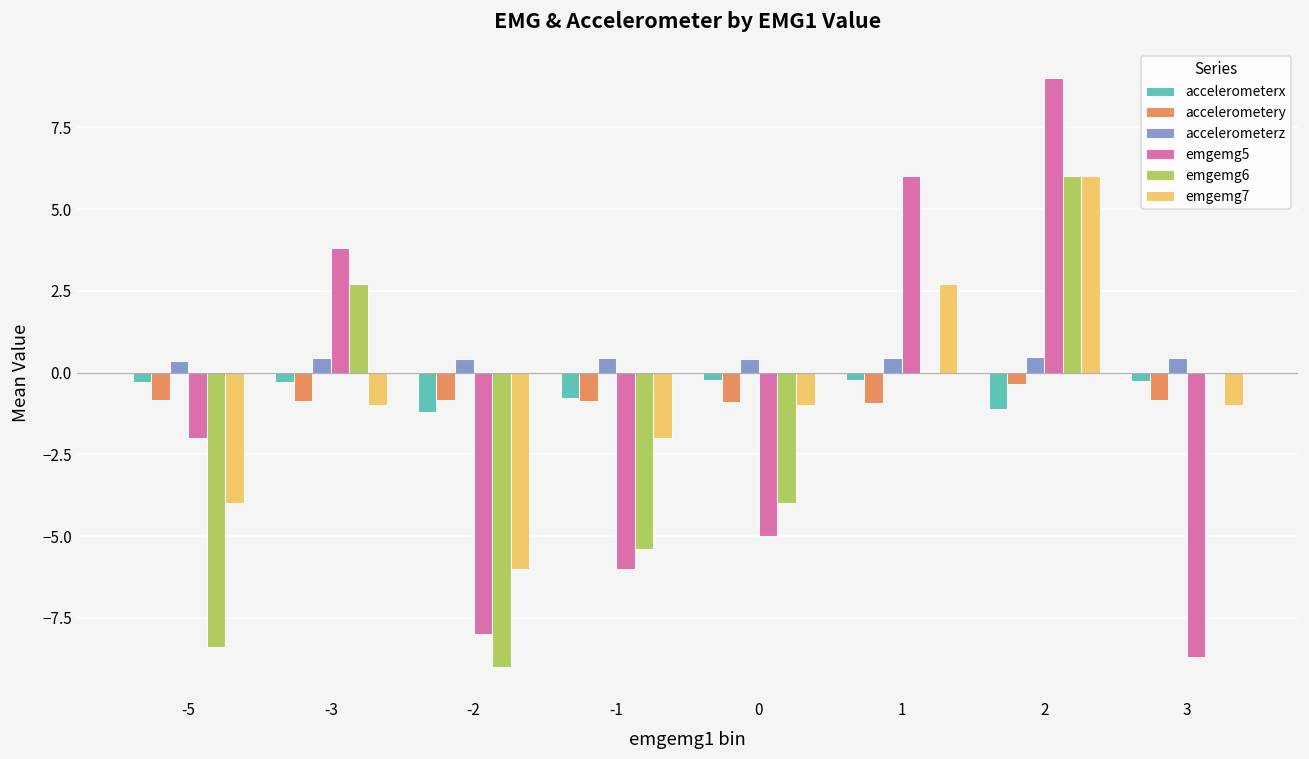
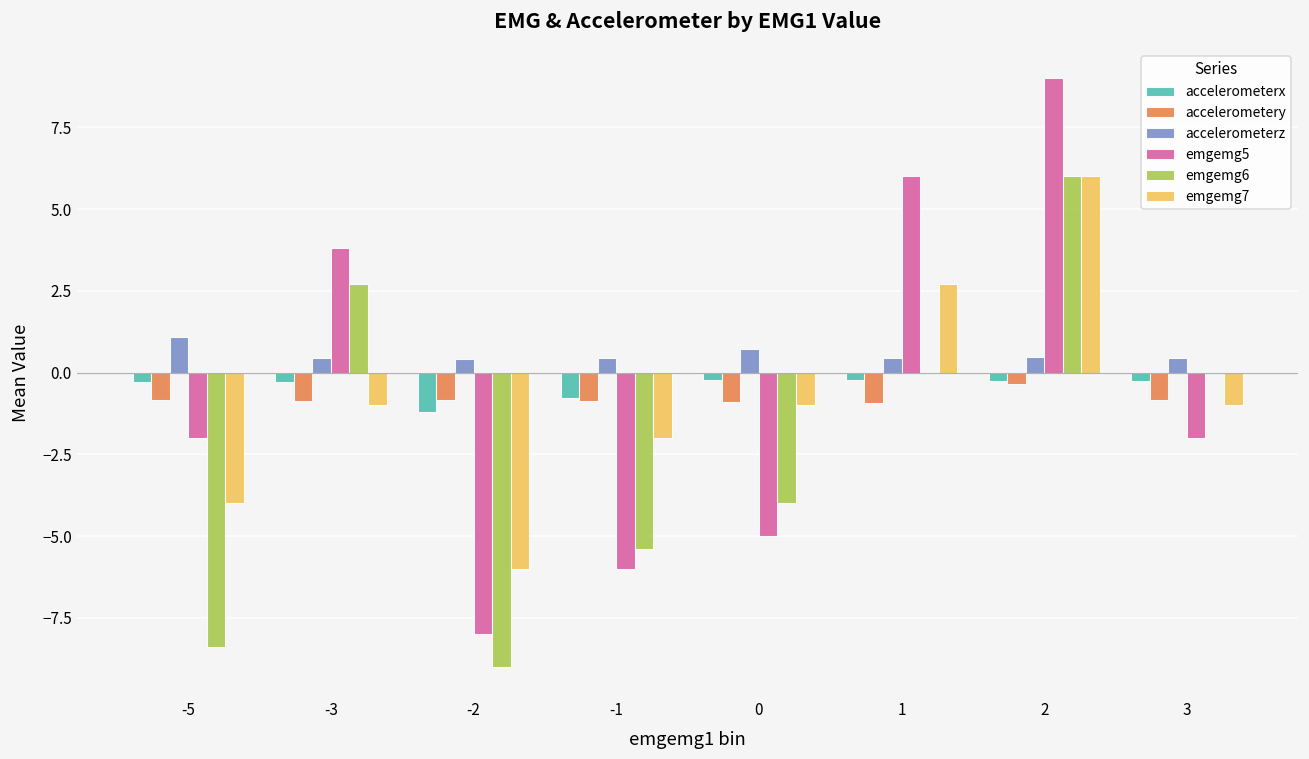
accelerometerz, -5: 0.4 -> 1.1
accelerometerz, 0: 0.4 -> 0.7
accelerometerx, 2: -1.1 -> -0.2
emgemg5, 3: -8.7 -> -2.0
